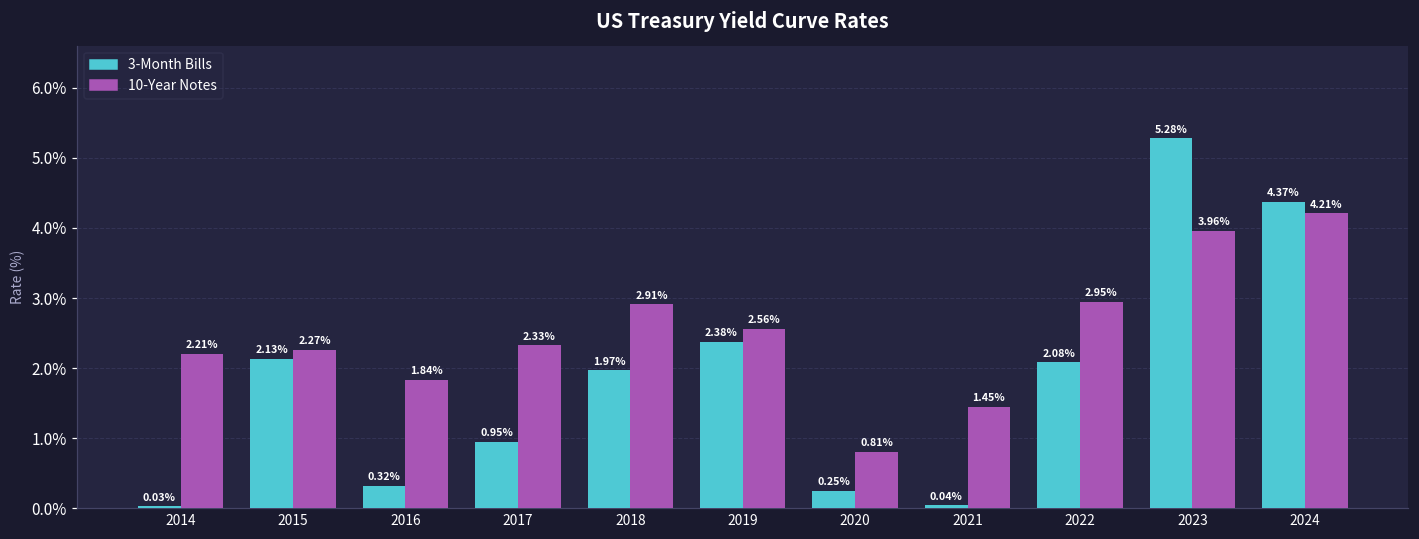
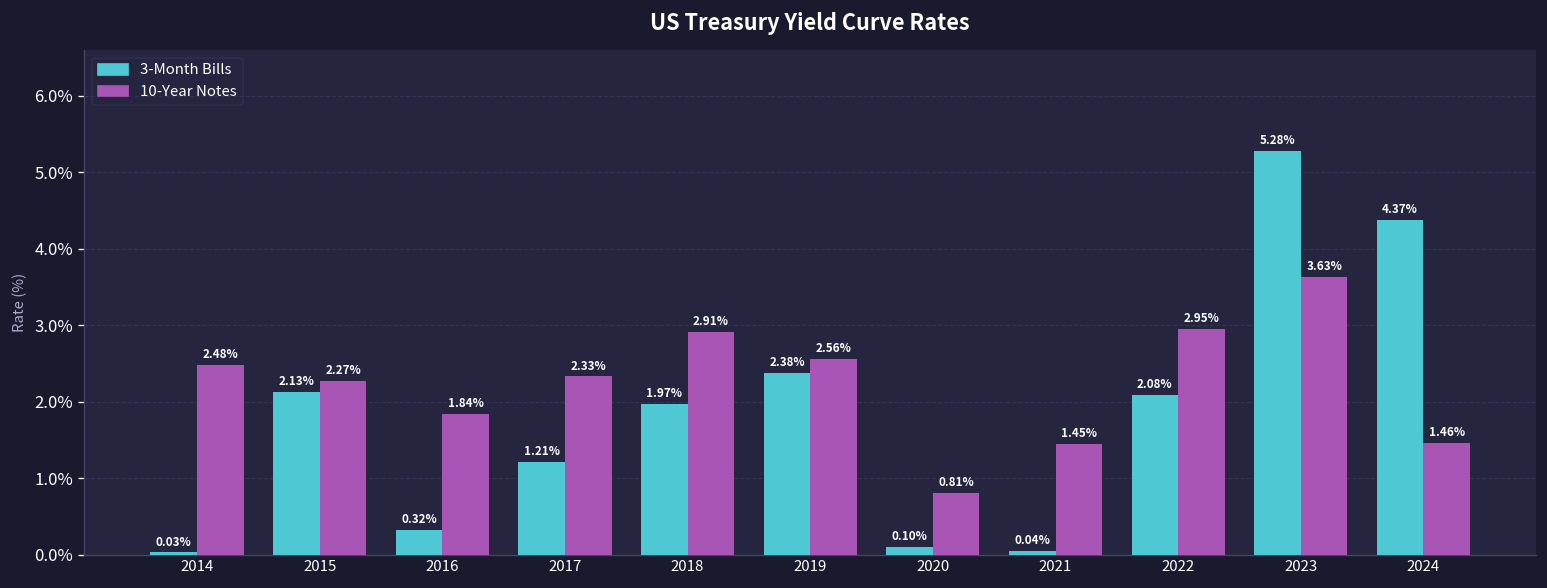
10-Year Notes, 2014: 2.21% -> 2.48%
3-Month Bills, 2017: 0.95% -> 1.21%
3-Month Bills, 2020: 0.25% -> 0.10%
10-Year Notes, 2023: 3.96% -> 3.63%
10-Year Notes, 2024: 4.21% -> 1.46%
